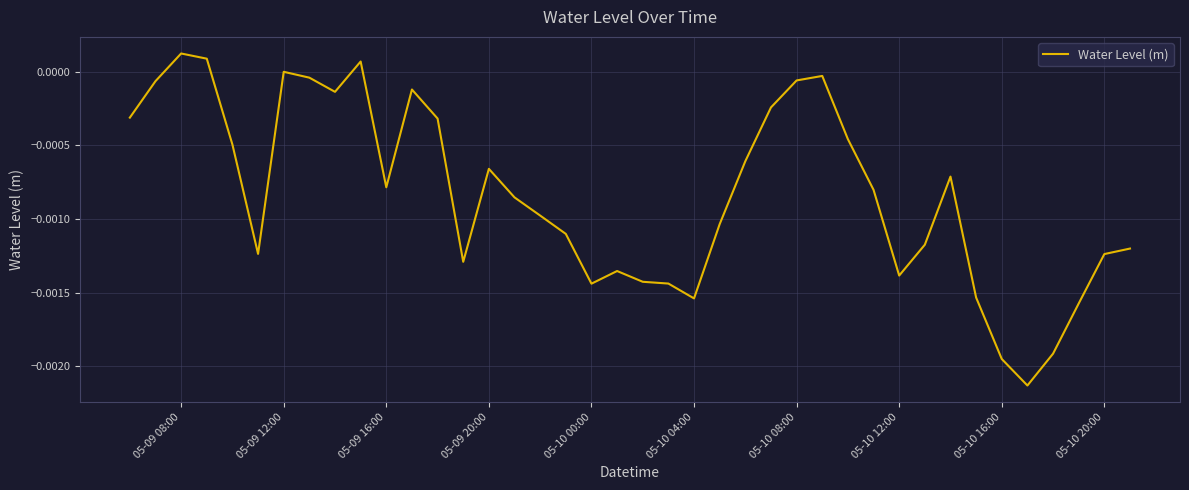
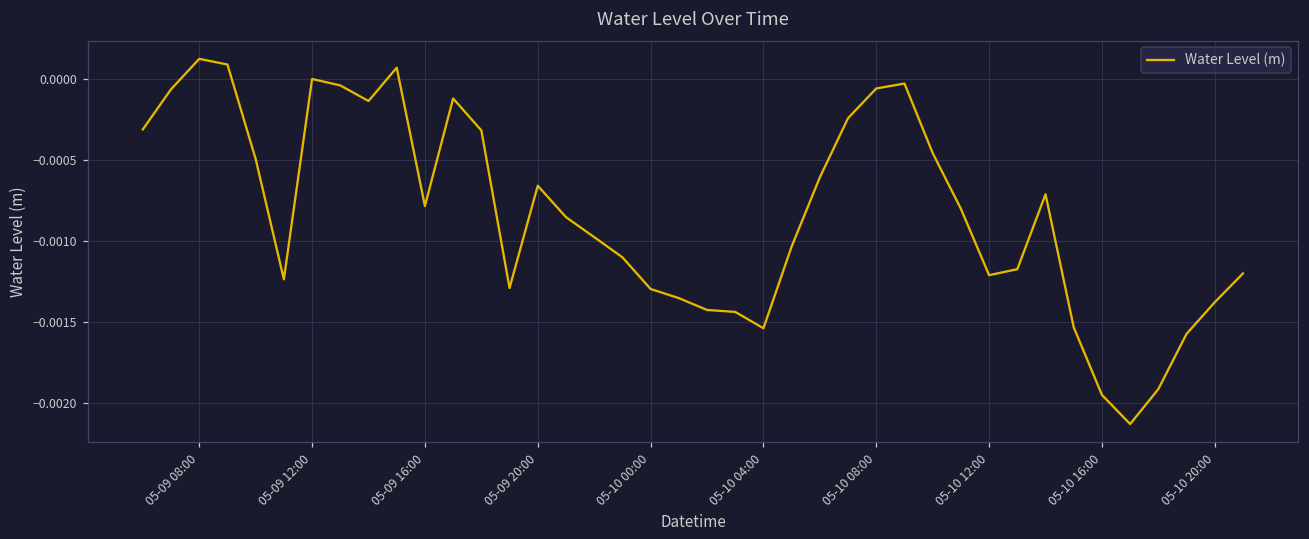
05-10 00:00: -0.00144 -> -0.00130
05-10 12:00: -0.00138 -> -0.00121
05-10 20:00: -0.00124 -> -0.00138
